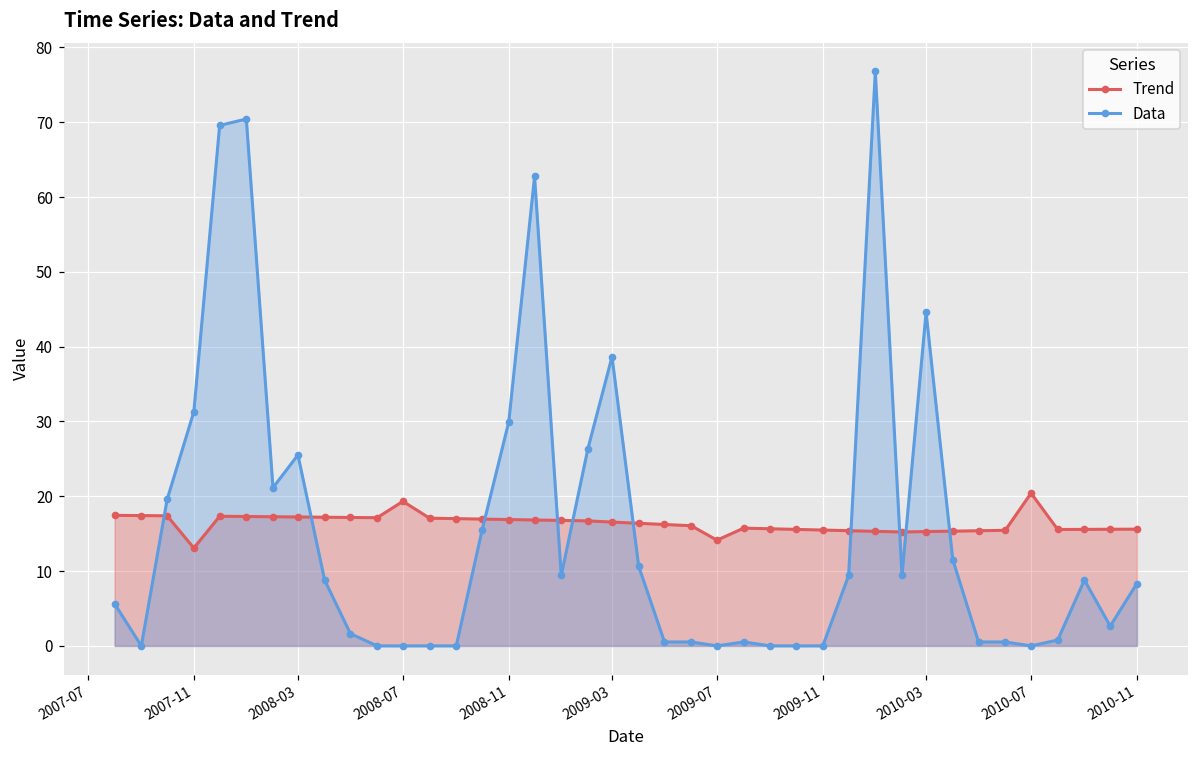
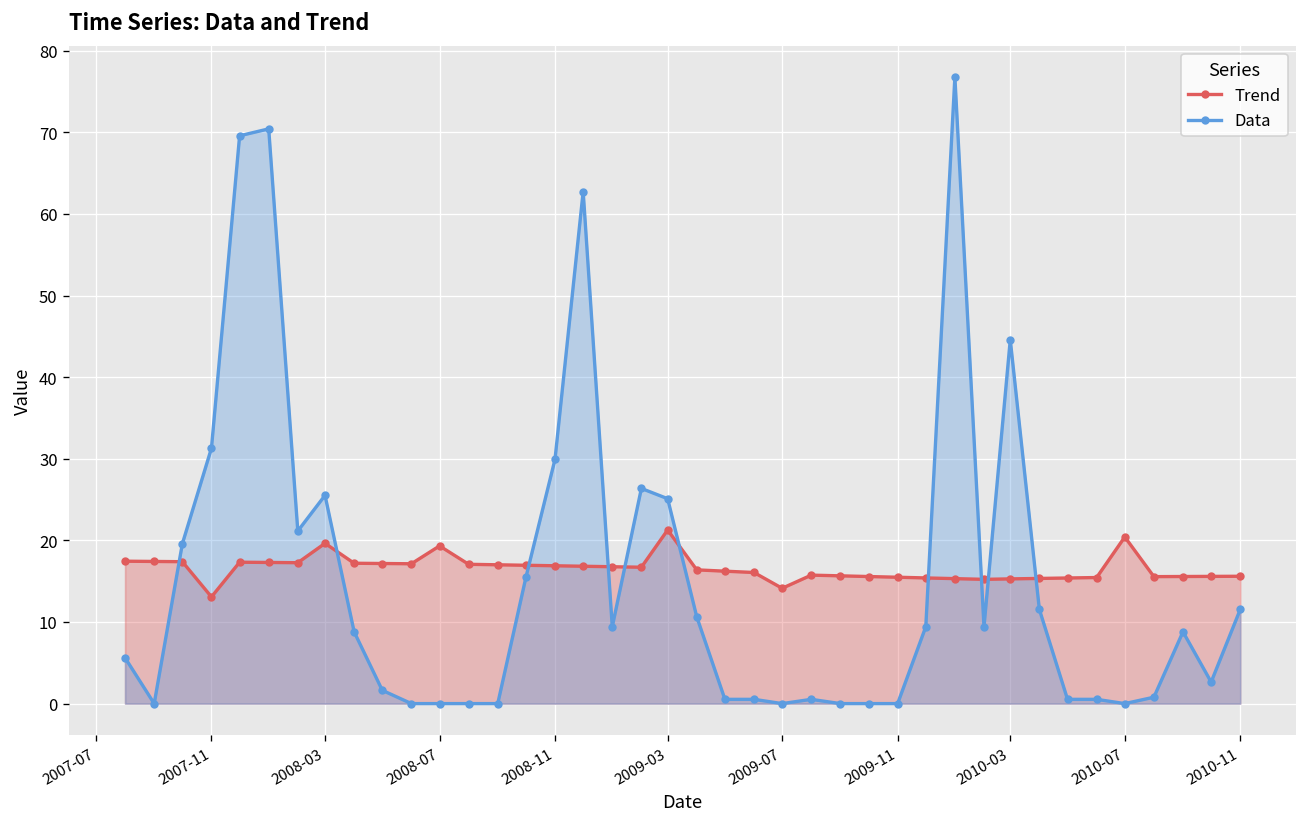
Trend, 2008-03: 17 -> 20
Trend, 2009-03: 17 -> 21
Data, 2009-03: 39 -> 25
Data, 2010-11: 8 -> 12
